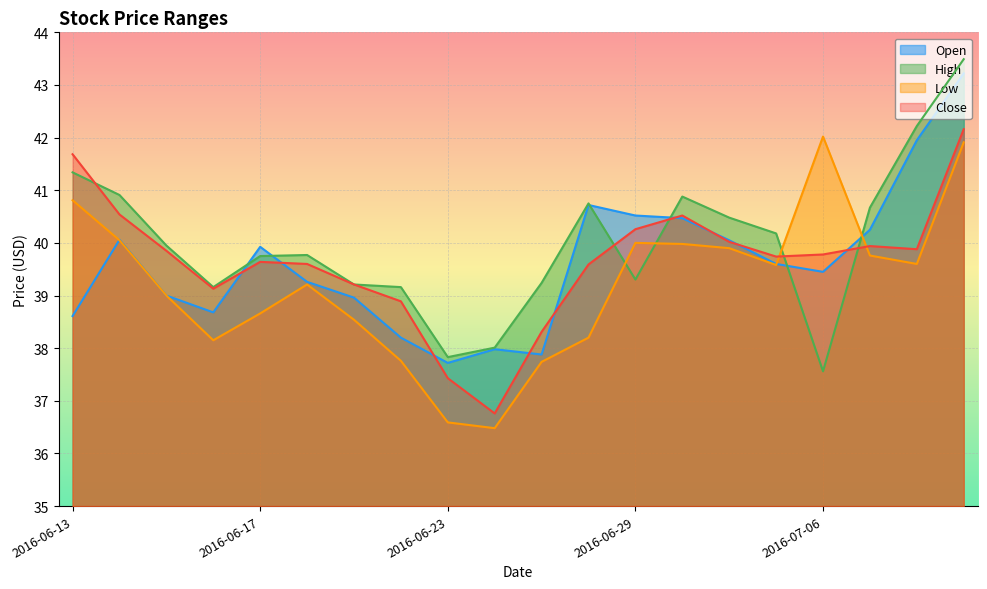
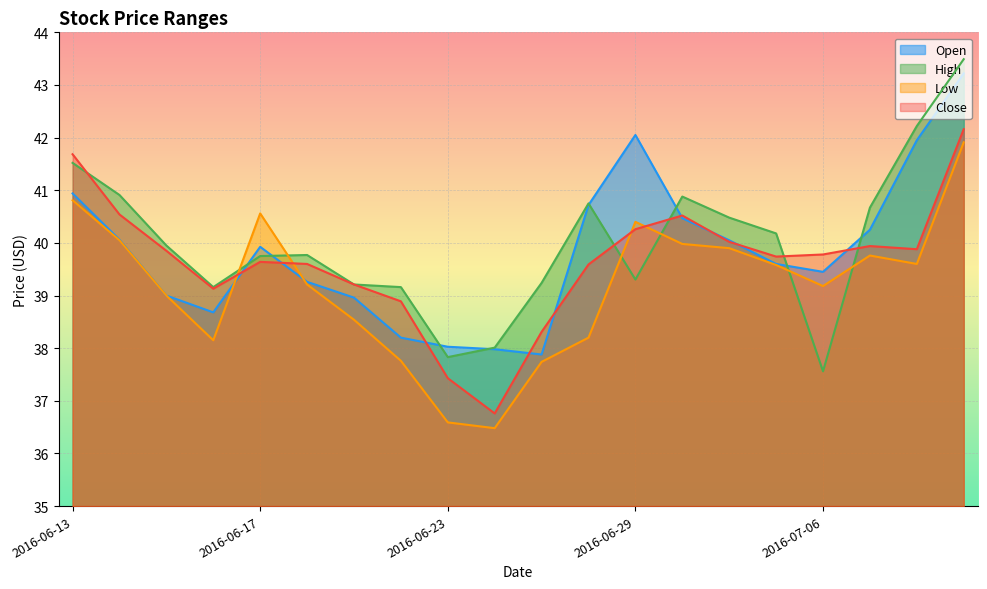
Open, 2016-06-13: 38.6 -> 40.9
High, 2016-06-13: 41.3 -> 41.5
Low, 2016-06-17: 38.7 -> 40.6
Open, 2016-06-23: 37.7 -> 38.0
Open, 2016-06-29: 40.5 -> 42.1
Low, 2016-06-29: 40.0 -> 40.4
Low, 2016-07-06: 42.0 -> 39.2
